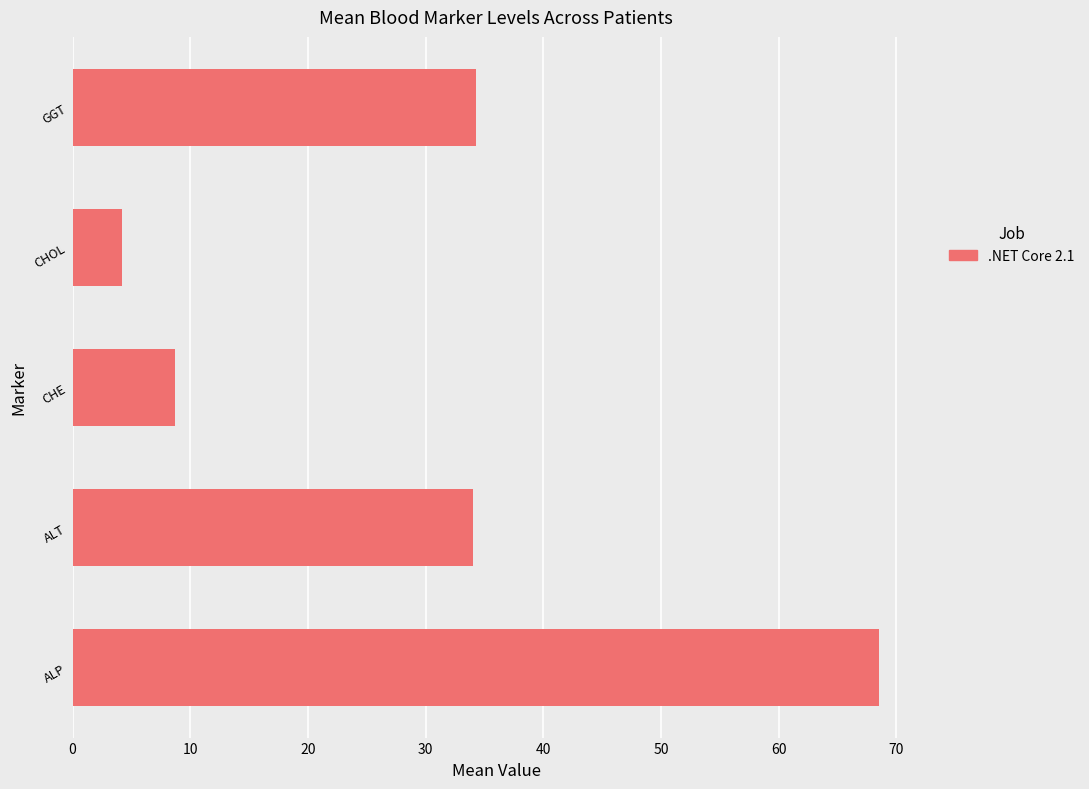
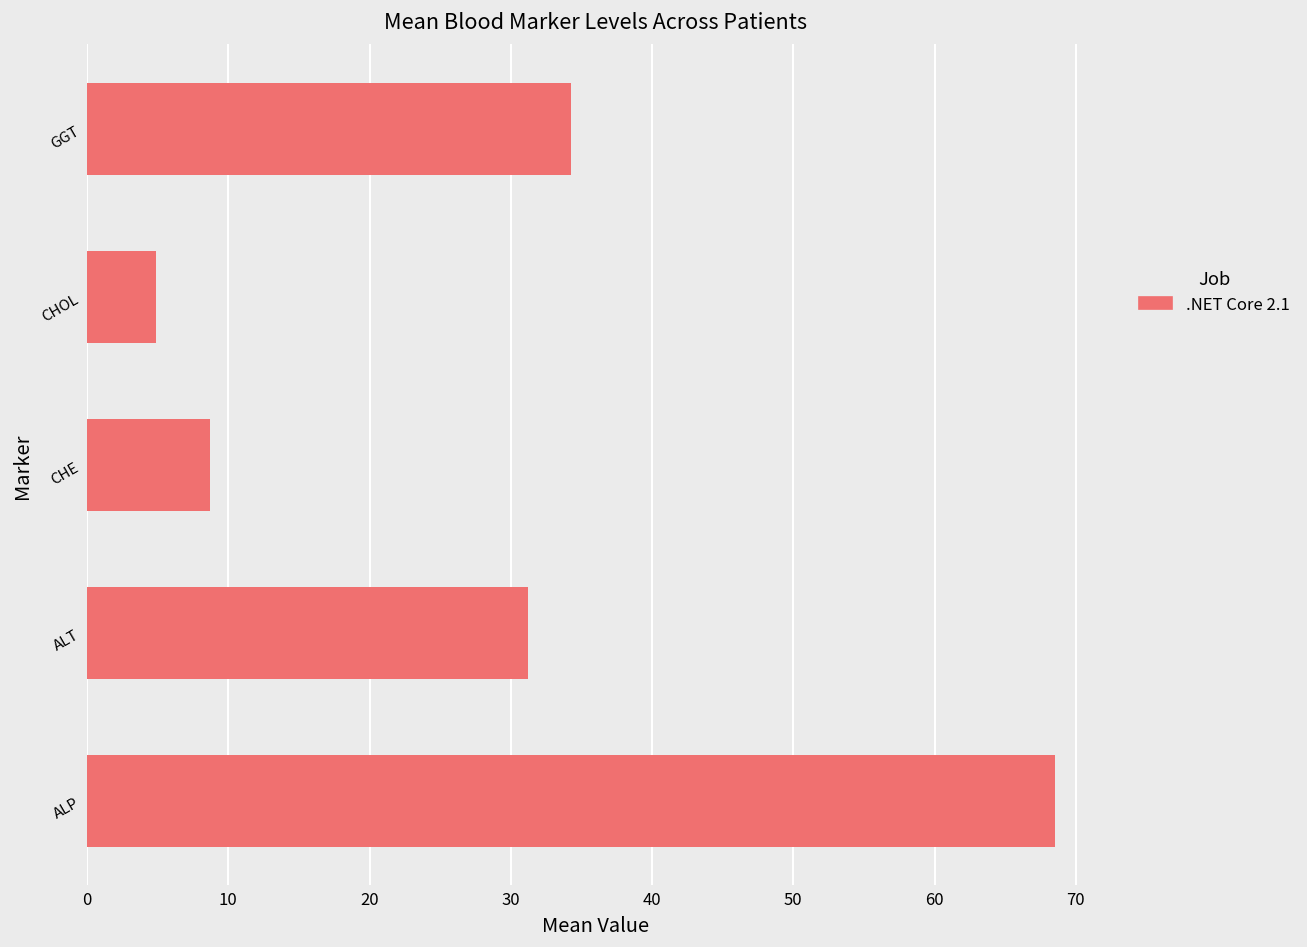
CHOL: 4.2 -> 4.9
ALT: 34.0 -> 31.2
